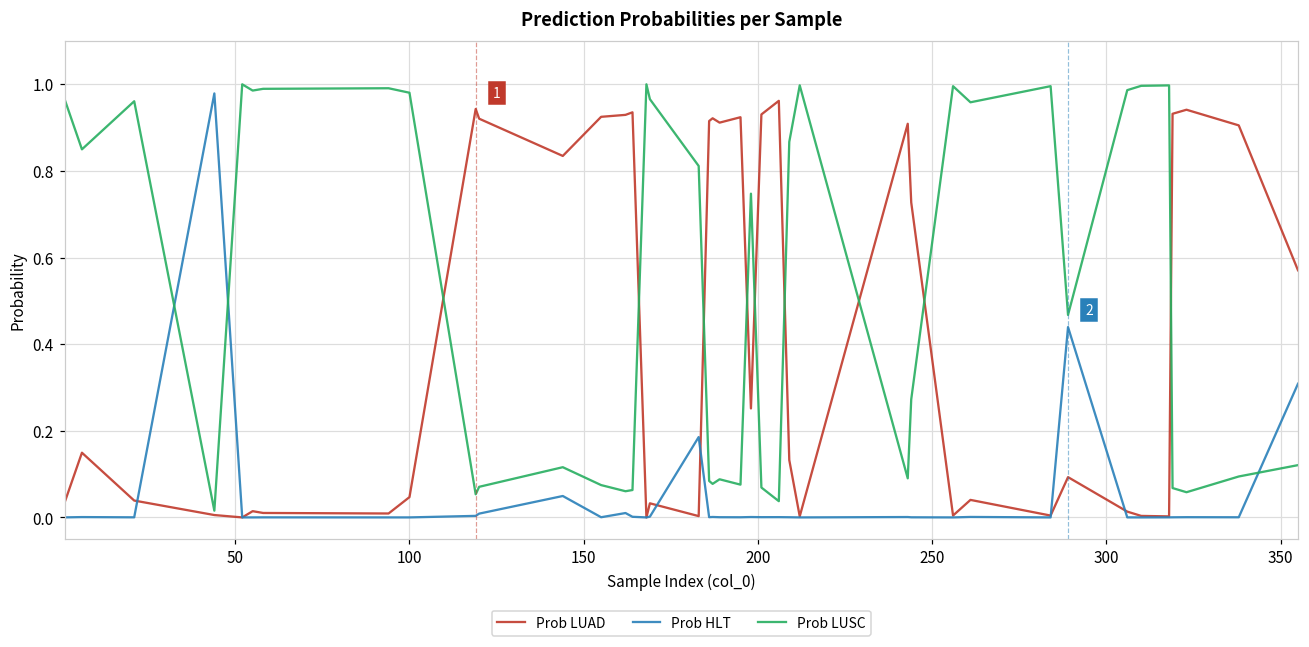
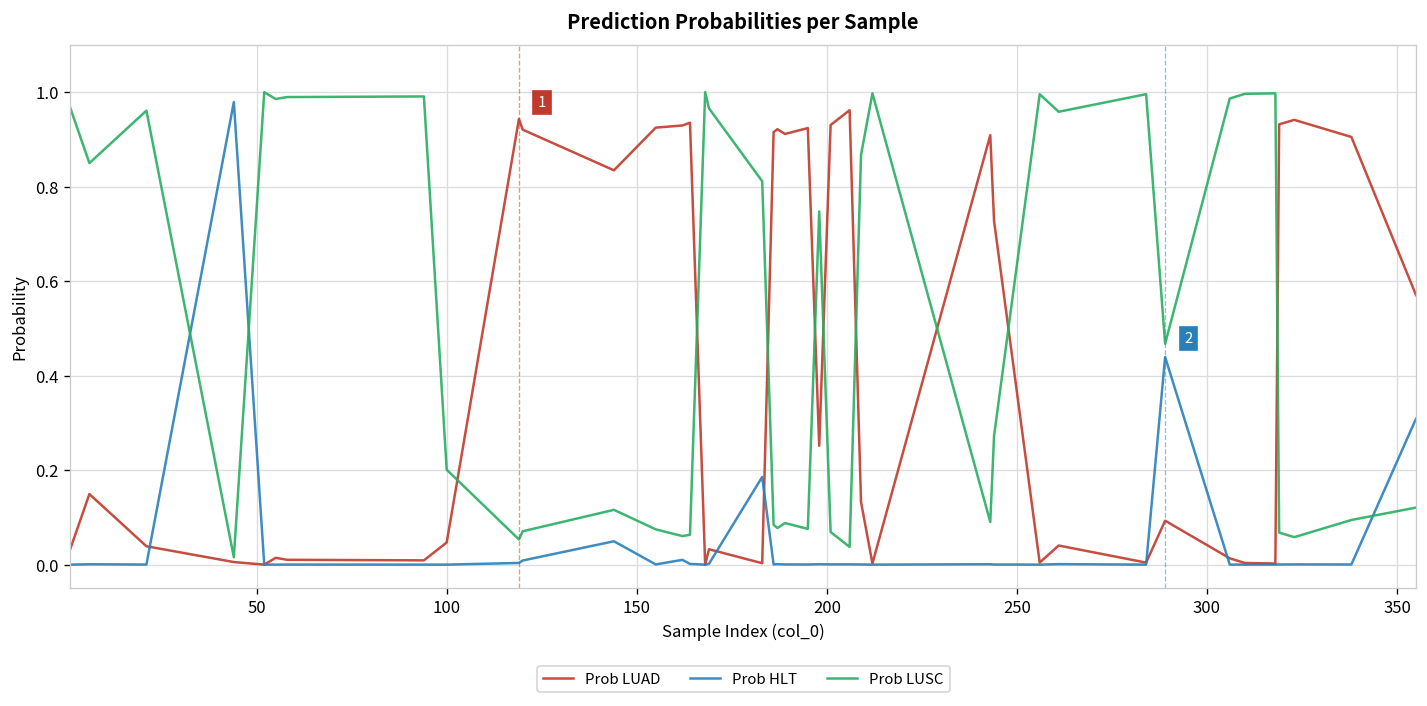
Prob LUSC, 100: 0.98 -> 0.20
